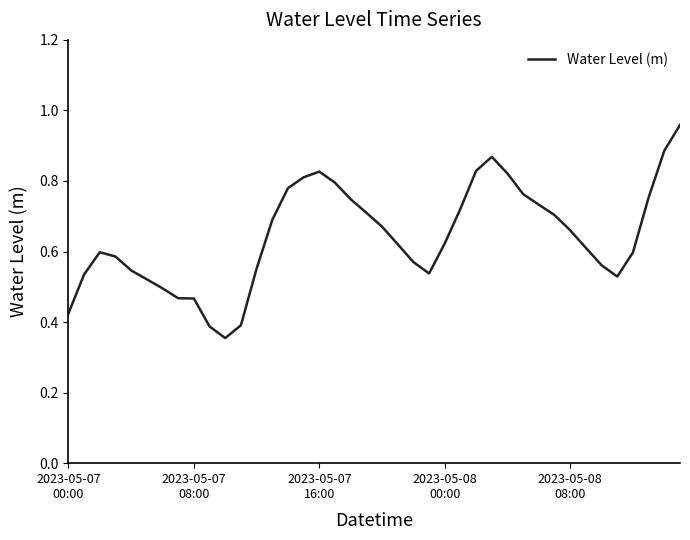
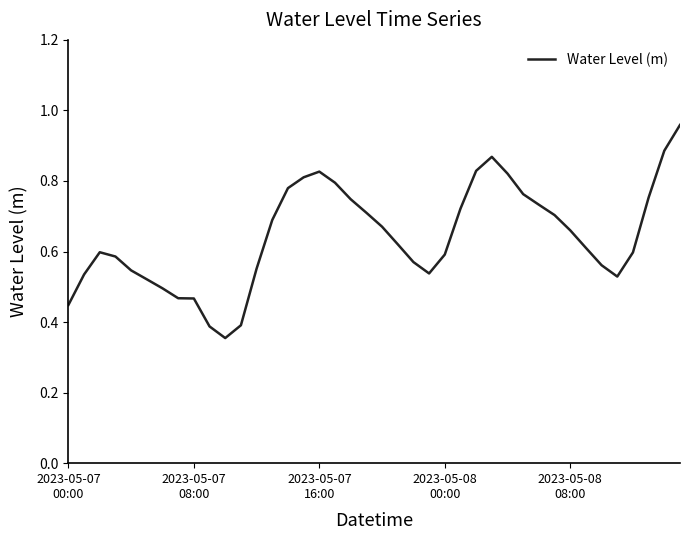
2023-05-07 00:00: 0.42 -> 0.45
2023-05-08 00:00: 0.62 -> 0.59
